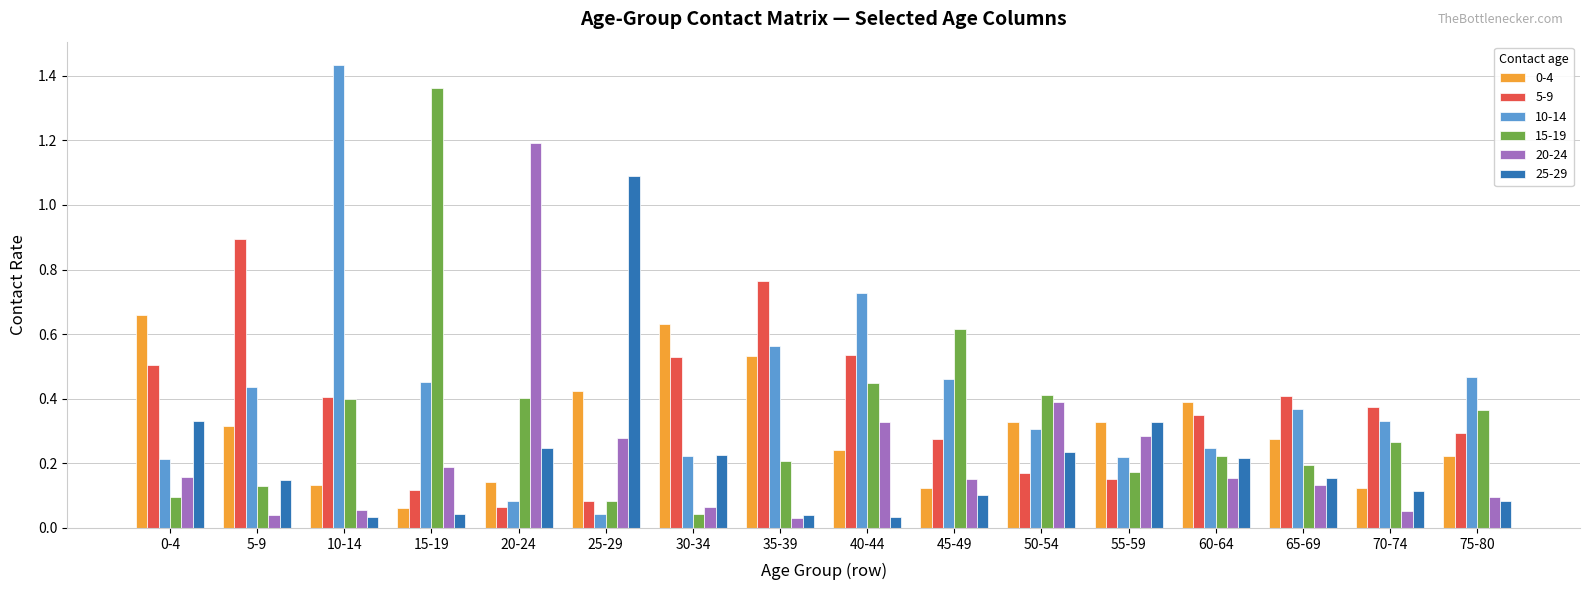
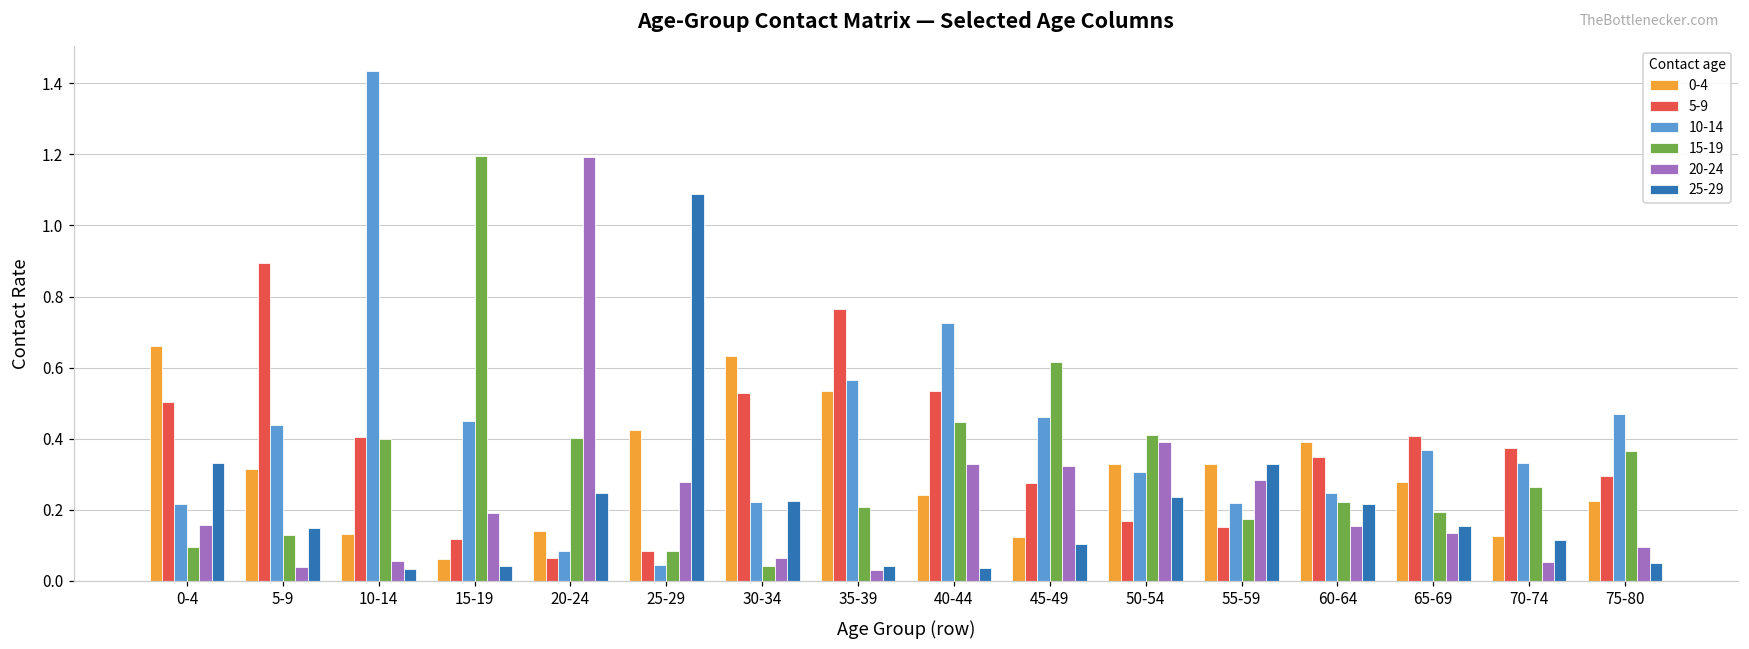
15-19, 15-19: 1.36 -> 1.20
20-24, 45-49: 0.15 -> 0.32
25-29, 75-80: 0.08 -> 0.05
